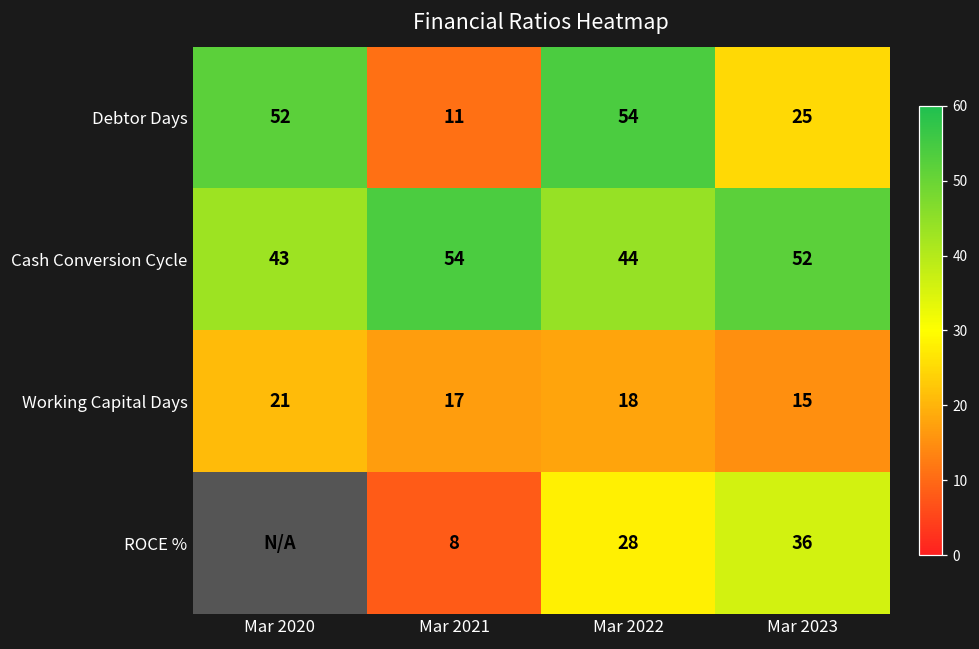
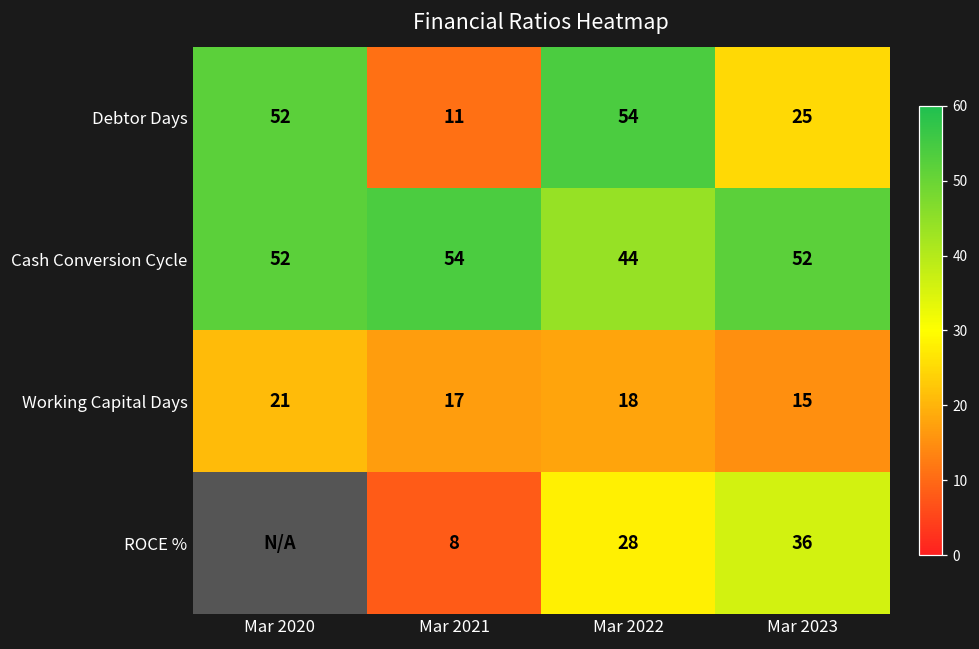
Cash Conversion Cycle, Mar 2020: 43 -> 52
